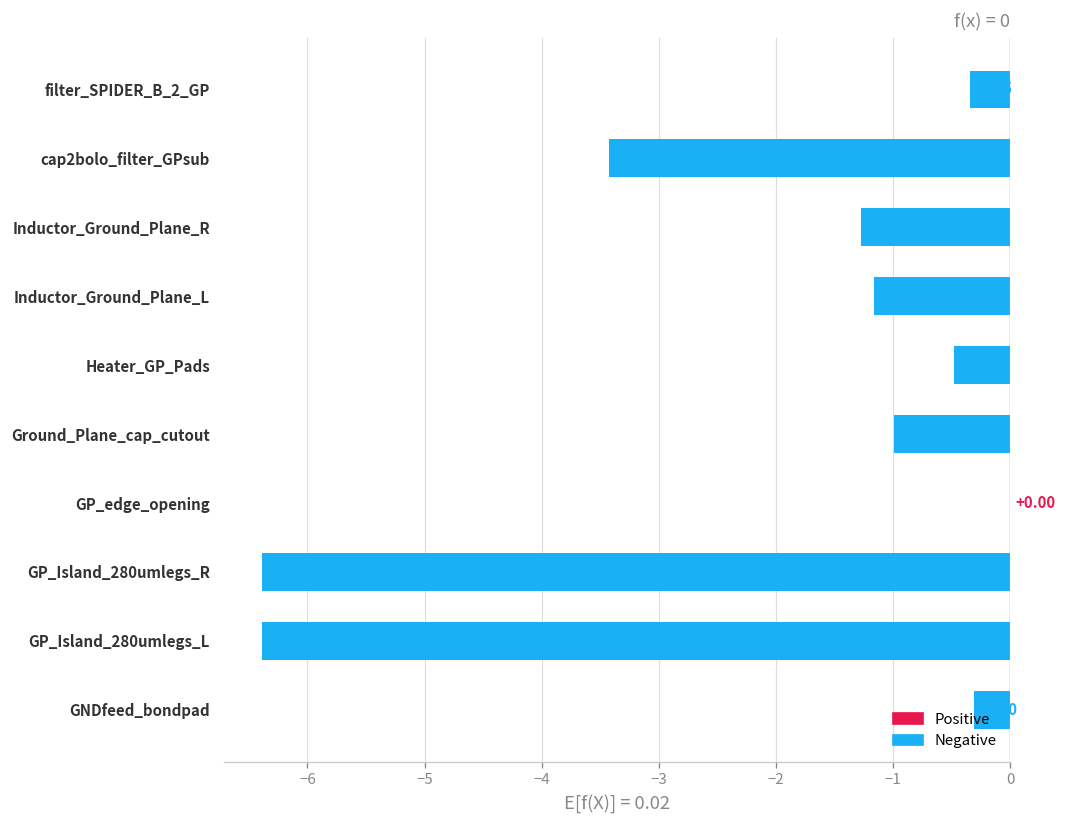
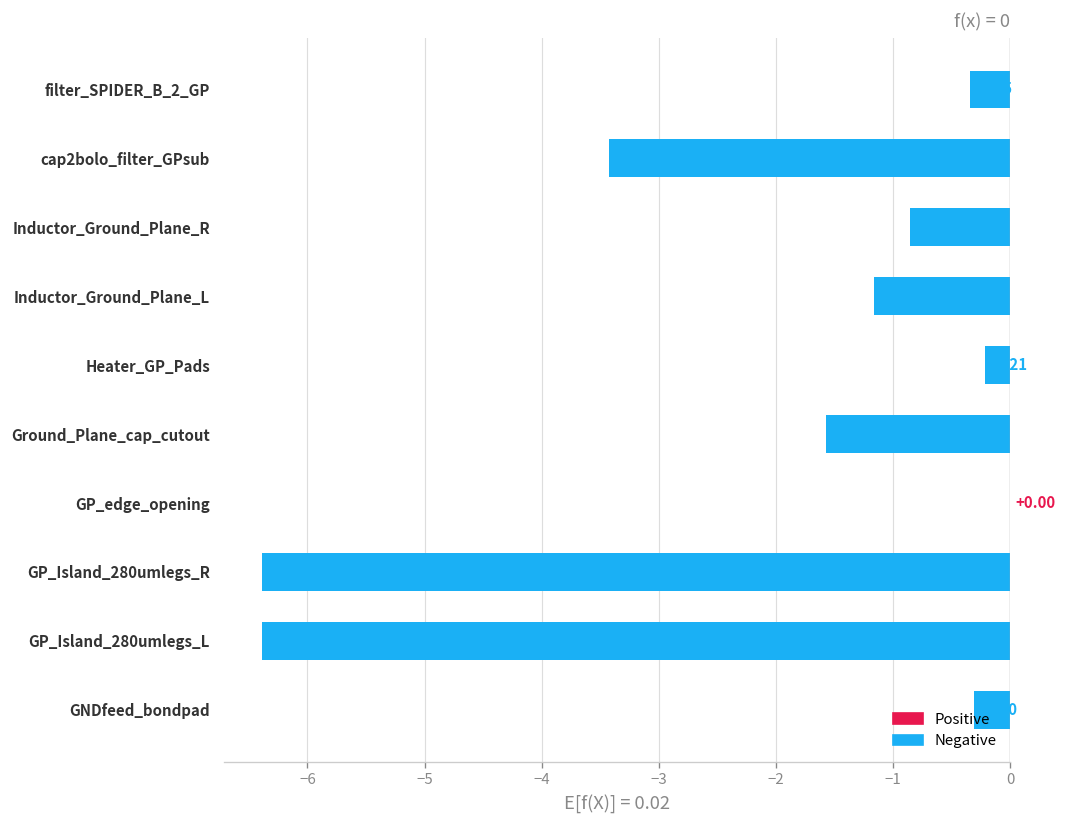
Inductor_Ground_Plane_R: -1.3 -> -0.9
Heater_GP_Pads: -0.5 -> -0.2
Ground_Plane_cap_cutout: -1.0 -> -1.6
